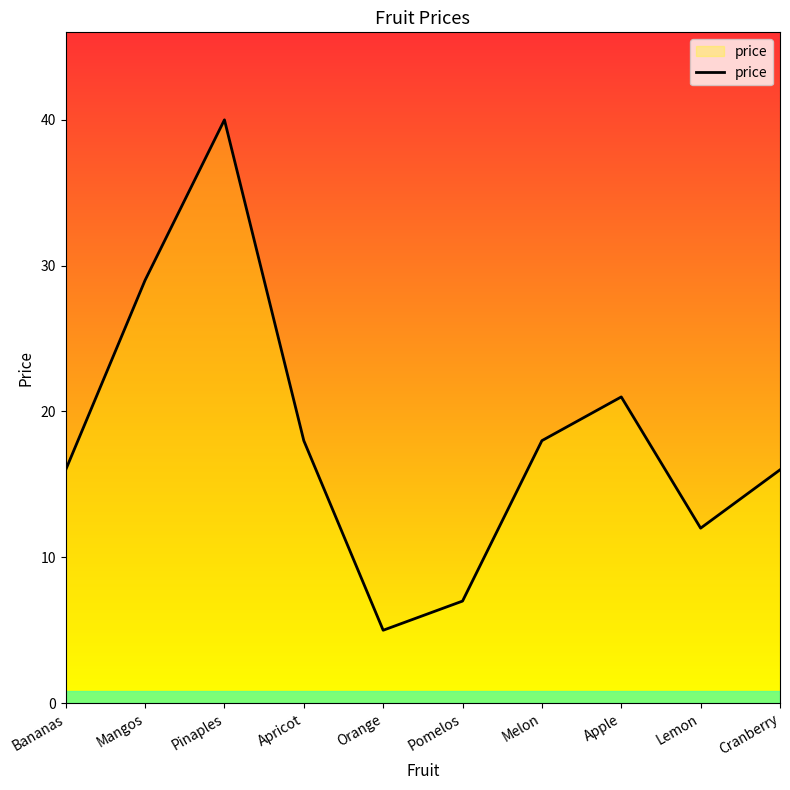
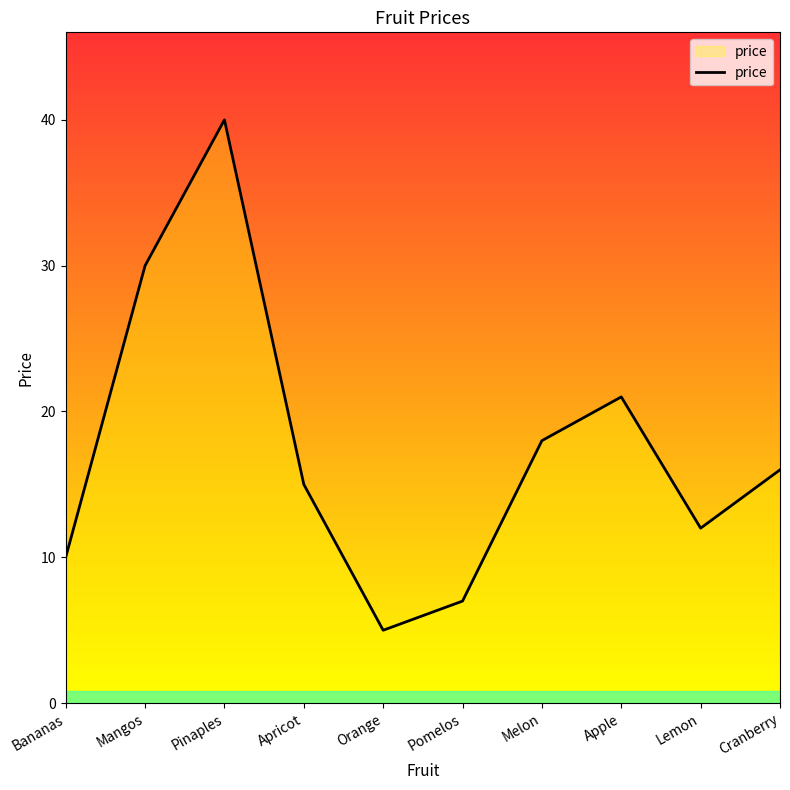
Bananas: 16 -> 10
Mangos: 29 -> 30
Apricot: 18 -> 15
